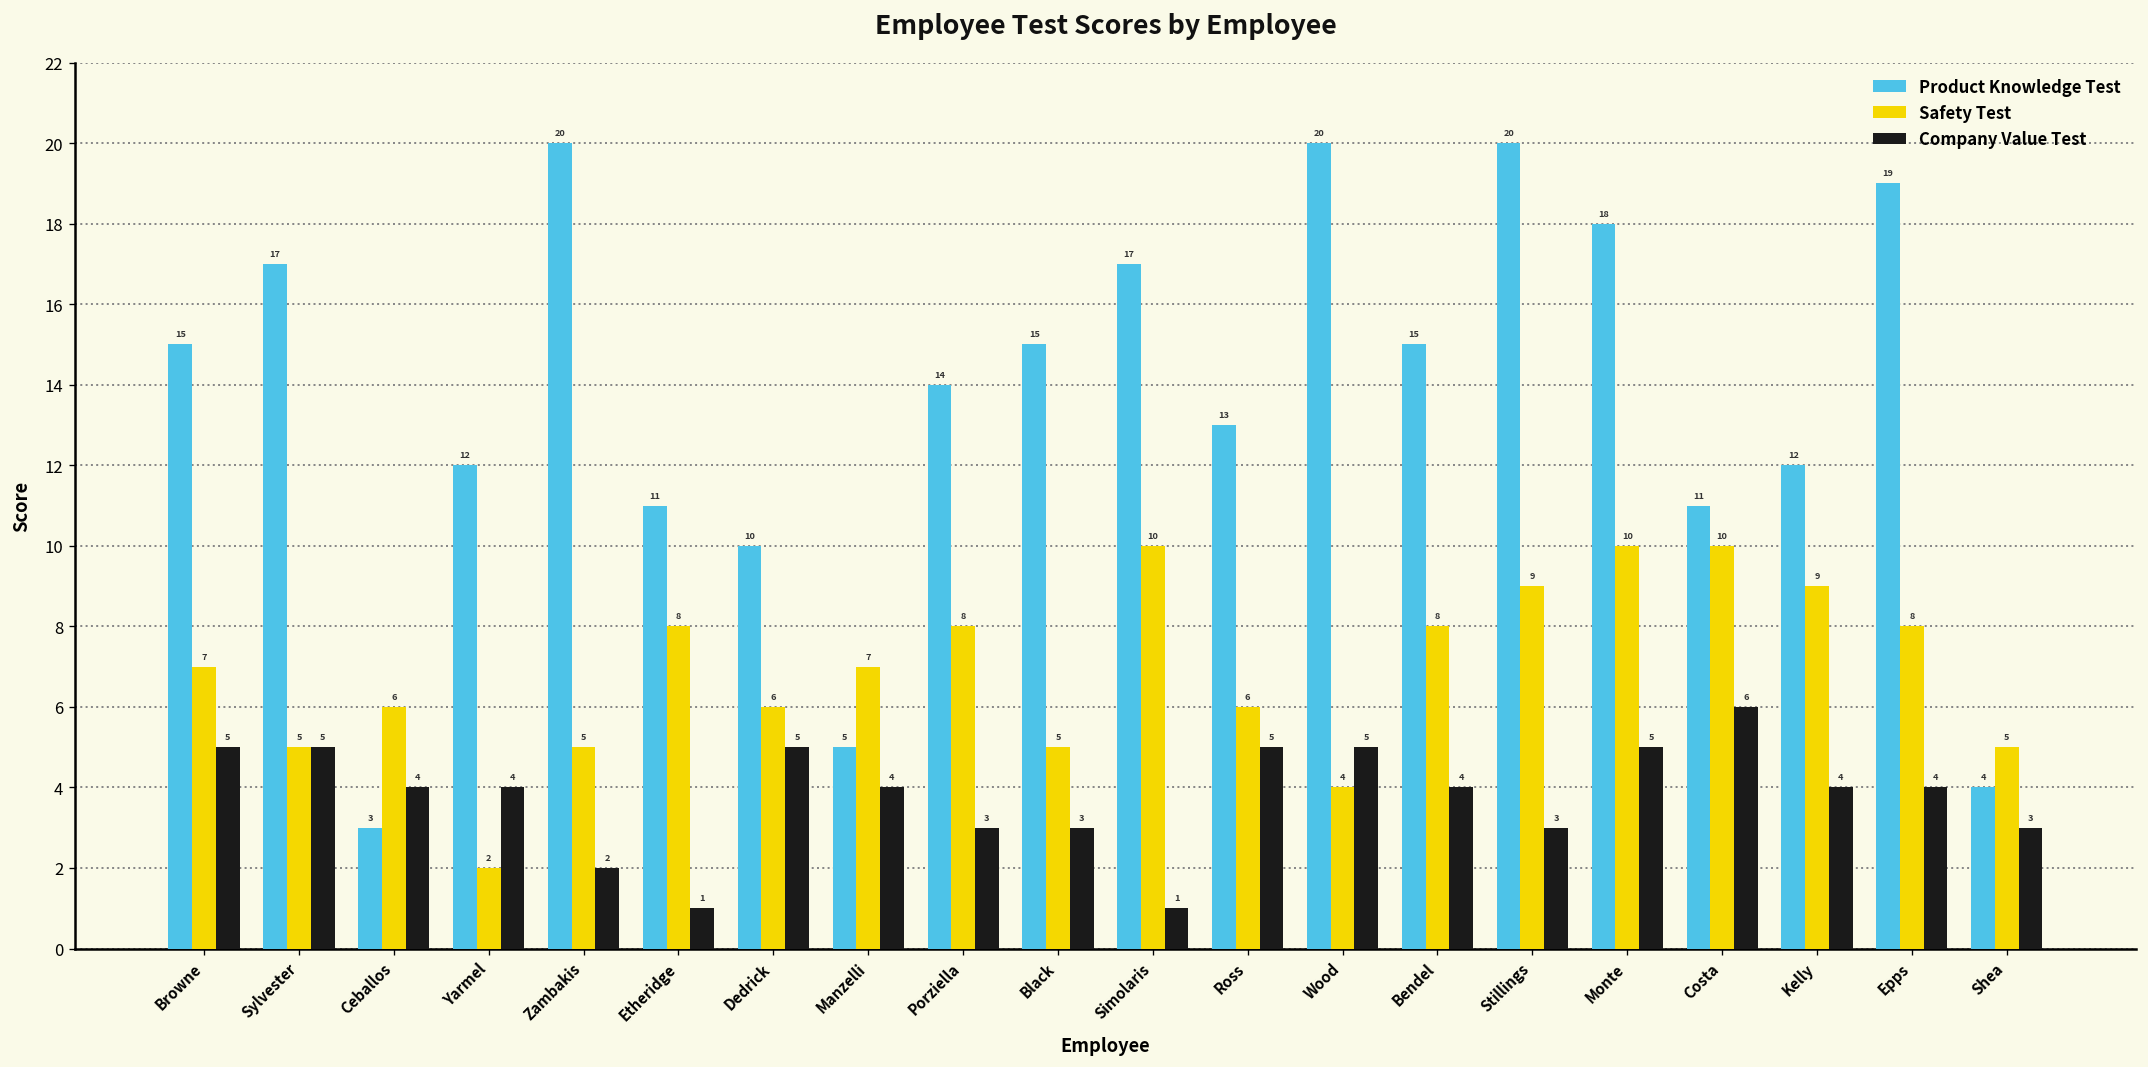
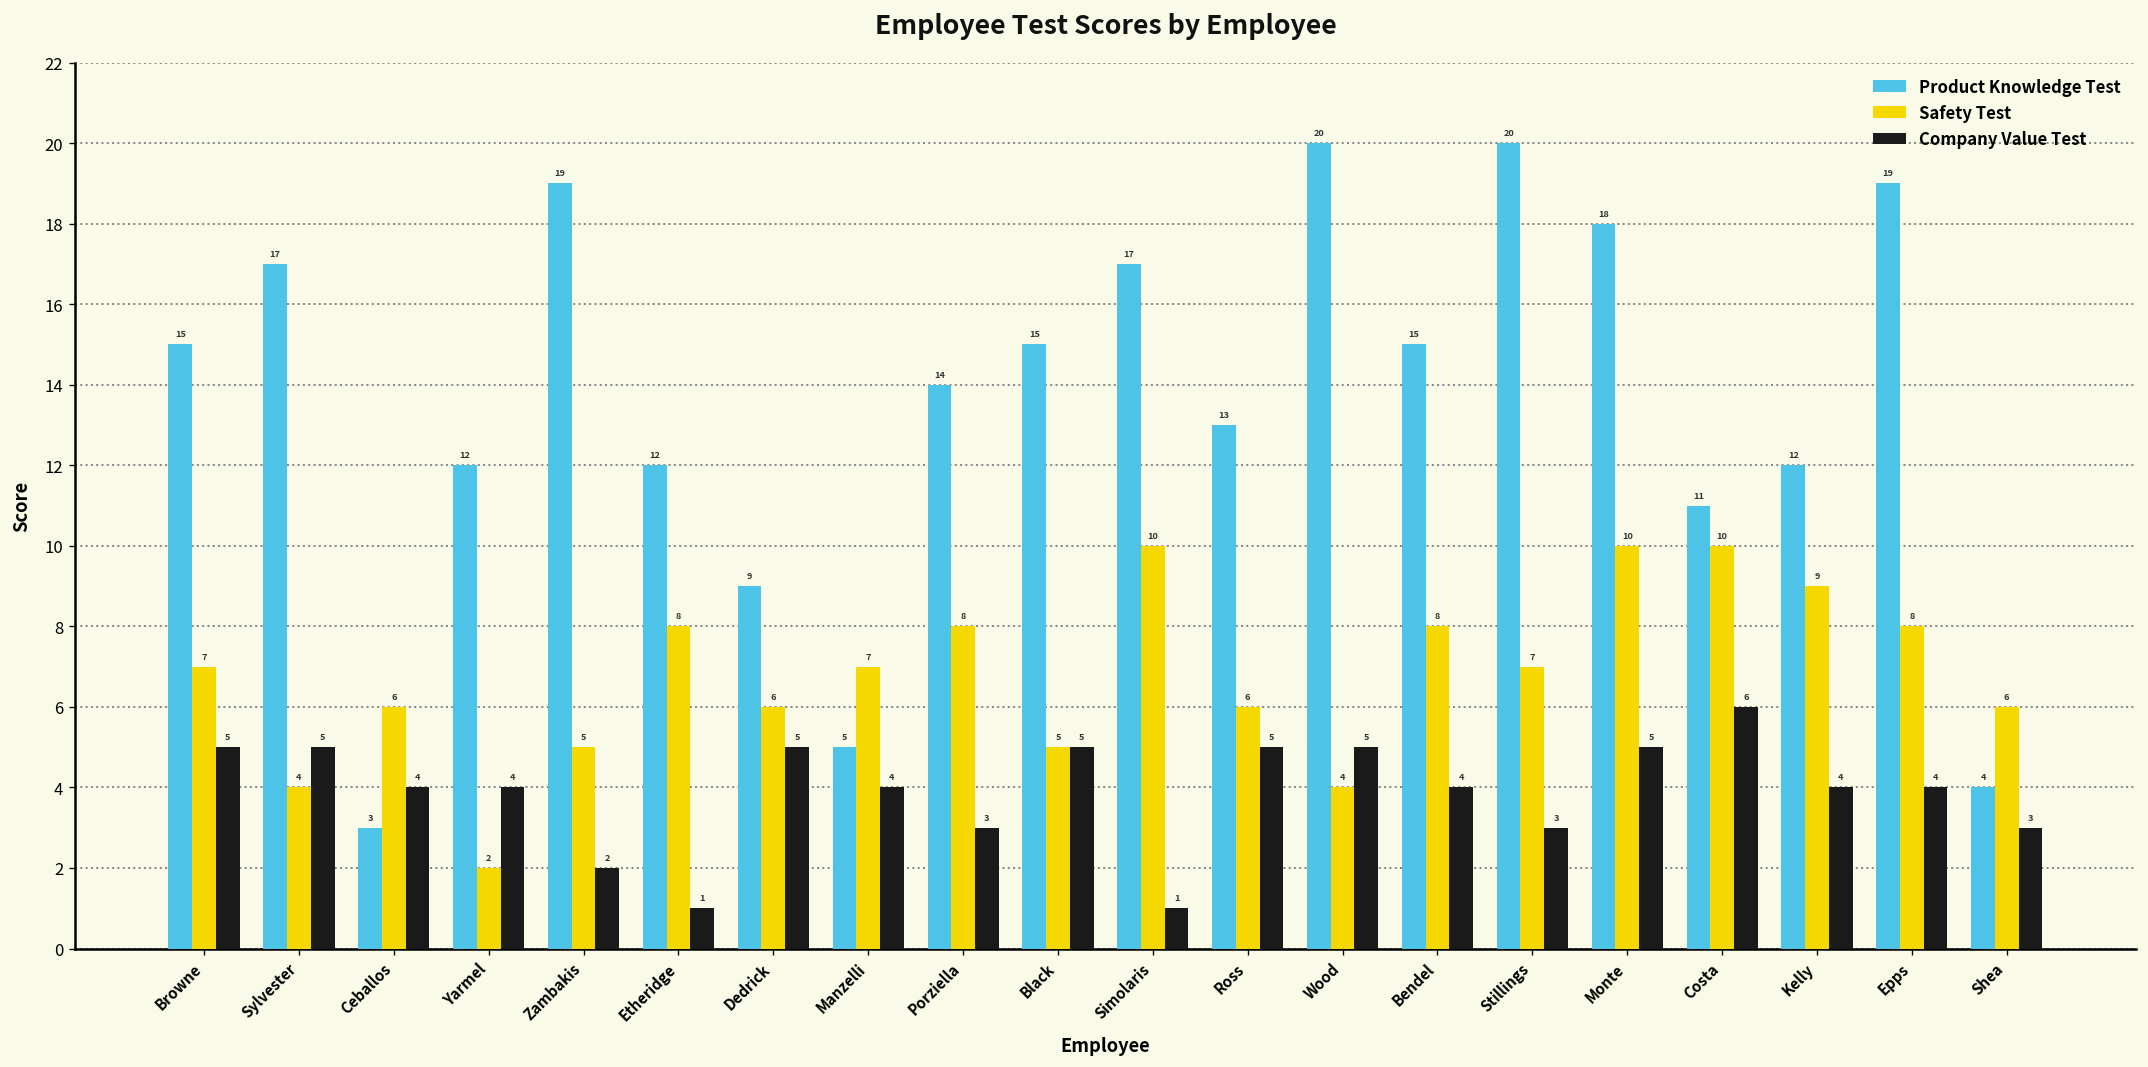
Safety Test, Sylvester: 5 -> 4
Product Knowledge Test, Zambakis: 20 -> 19
Product Knowledge Test, Etheridge: 11 -> 12
Product Knowledge Test, Dedrick: 10 -> 9
Company Value Test, Black: 3 -> 5
Safety Test, Stillings: 9 -> 7
Safety Test, Shea: 5 -> 6
